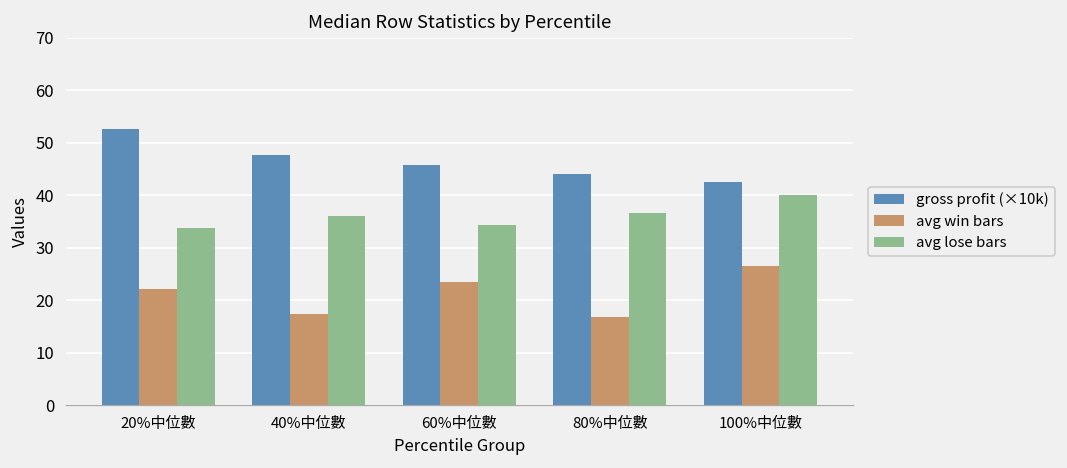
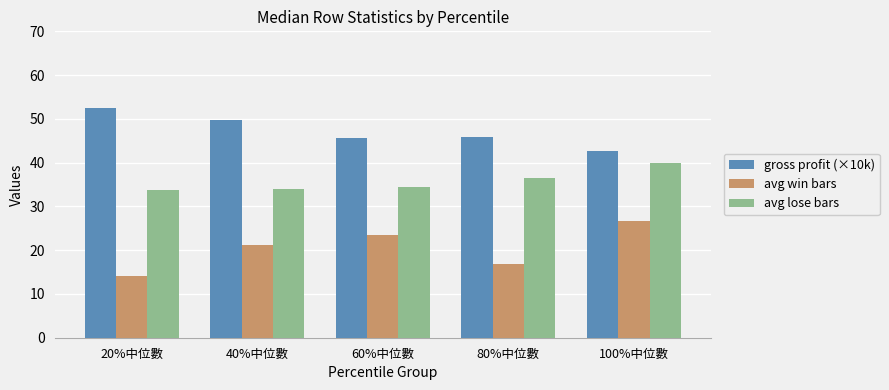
avg win bars, 20%中位數: 22 -> 14
gross profit (×10k), 40%中位數: 48 -> 50
avg win bars, 40%中位數: 17 -> 21
avg lose bars, 40%中位數: 36 -> 34
gross profit (×10k), 80%中位數: 44 -> 46
